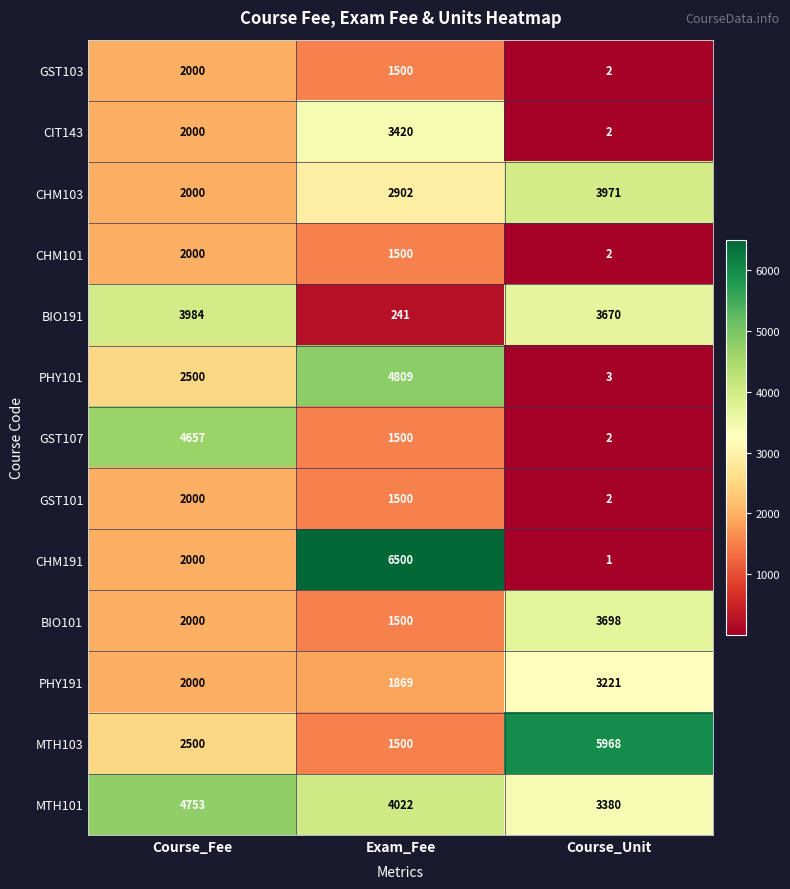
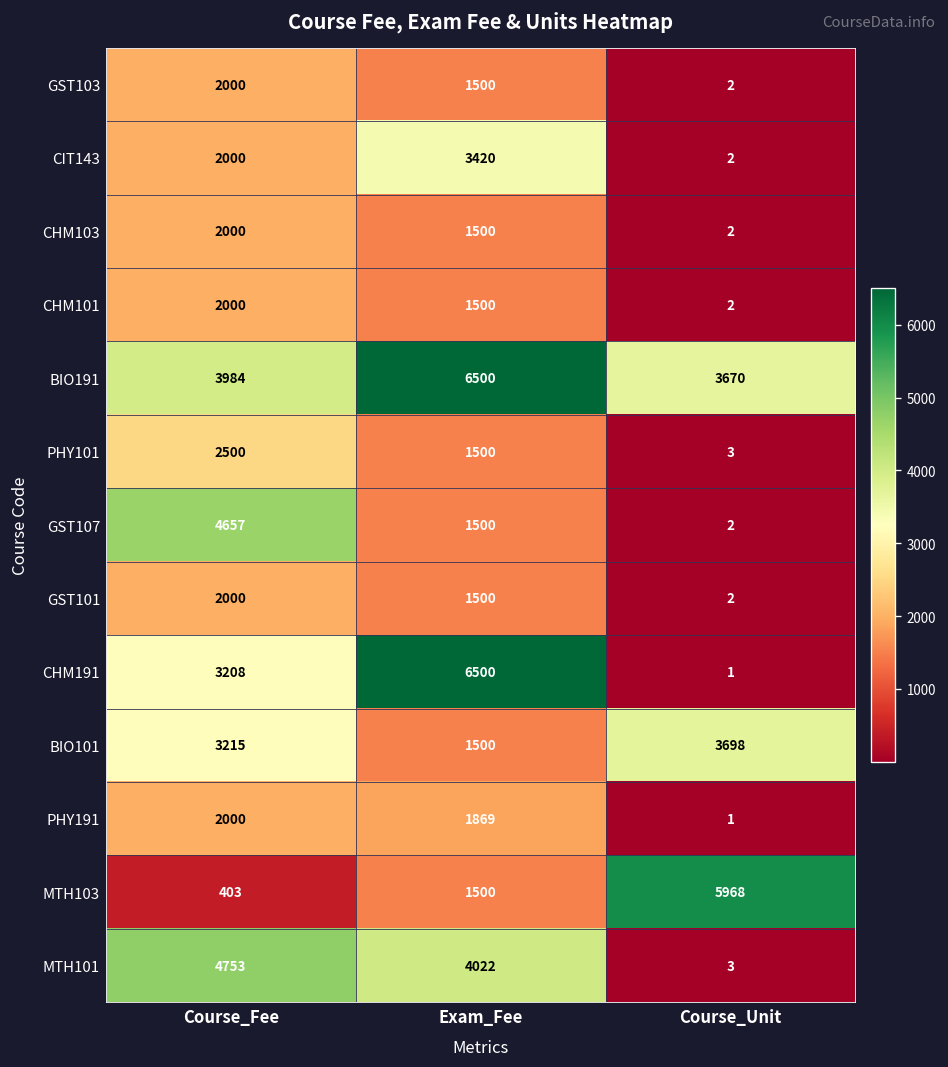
CHM103, Exam_Fee: 2902 -> 1500
CHM103, Course_Unit: 3971 -> 2
BIO191, Exam_Fee: 241 -> 6500
PHY101, Exam_Fee: 4809 -> 1500
CHM191, Course_Fee: 2000 -> 3208
BIO101, Course_Fee: 2000 -> 3215
PHY191, Course_Unit: 3221 -> 1
MTH103, Course_Fee: 2500 -> 403
MTH101, Course_Unit: 3380 -> 3
